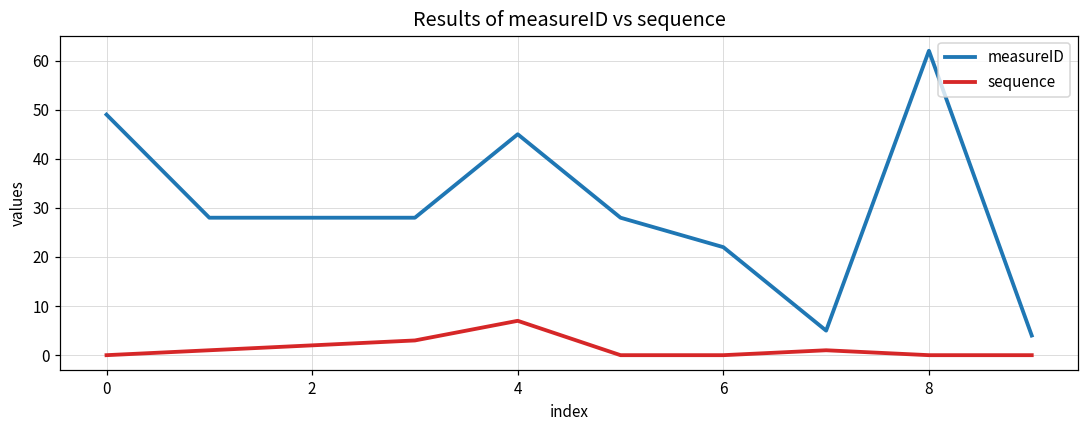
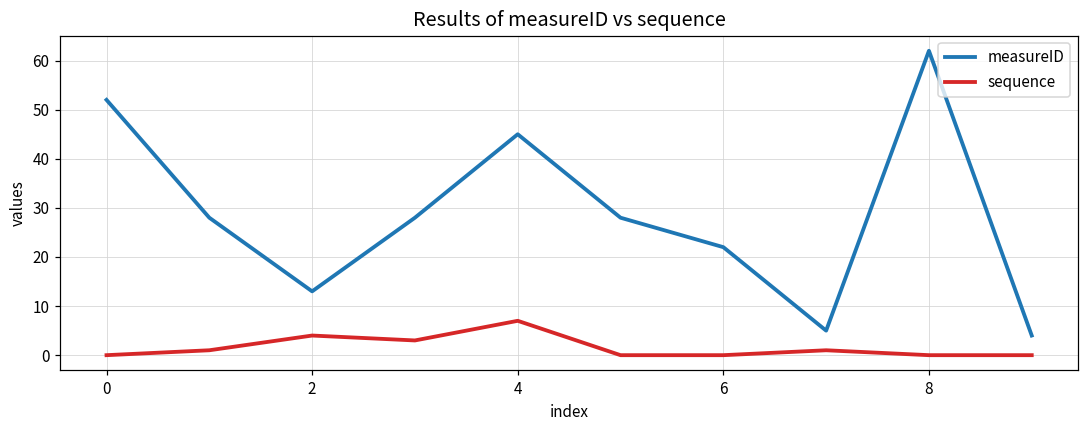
measureID, 0: 49 -> 52
measureID, 2: 28 -> 13
sequence, 2: 2 -> 4
